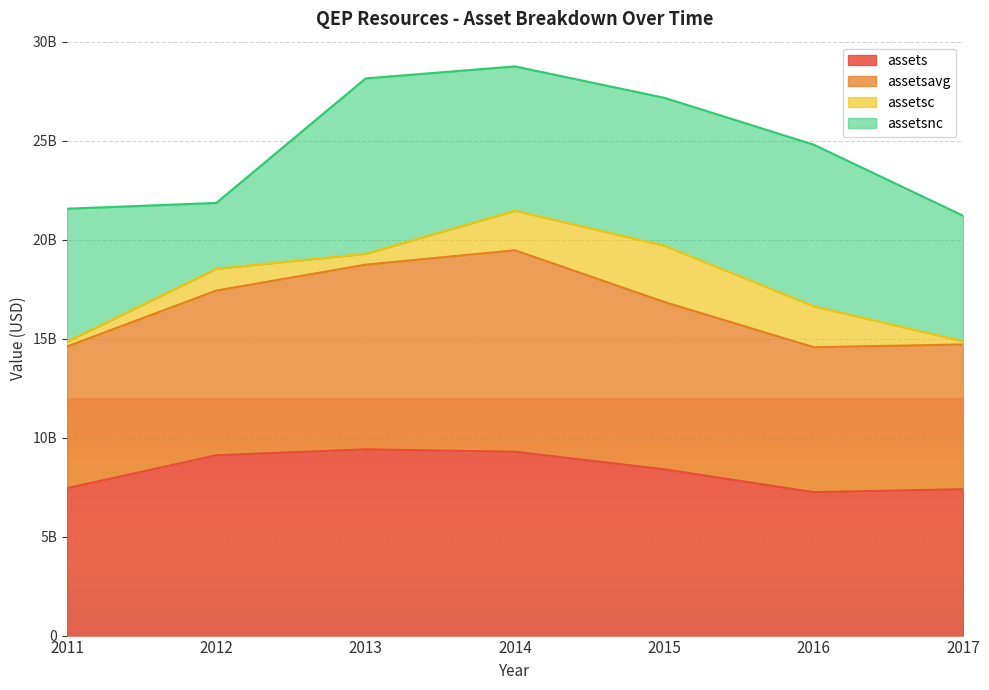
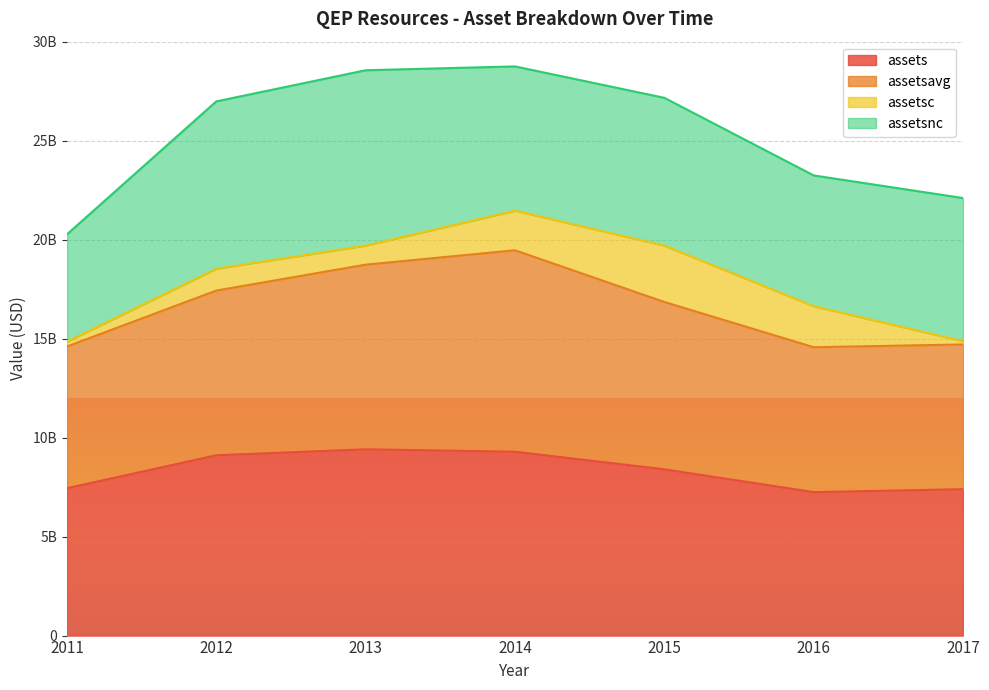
assetsnc, 2011: 6700000000 -> 5400000000
assetsnc, 2012: 3300000000 -> 8500000000
assetsc, 2013: 600000000 -> 1000000000
assetsnc, 2016: 8200000000 -> 6600000000
assetsnc, 2017: 6300000000 -> 7200000000
